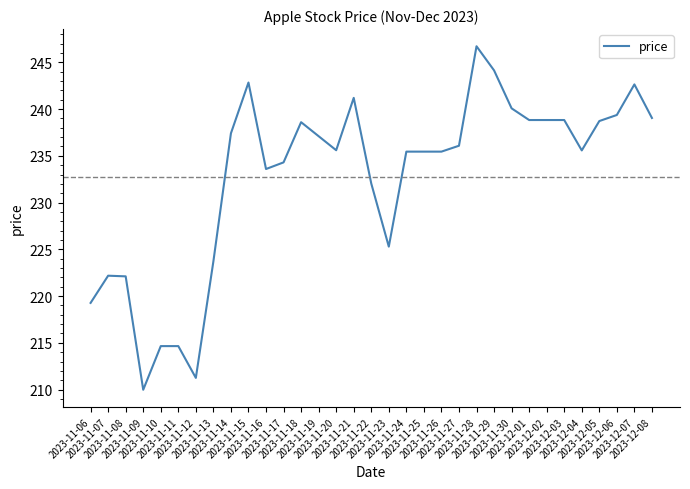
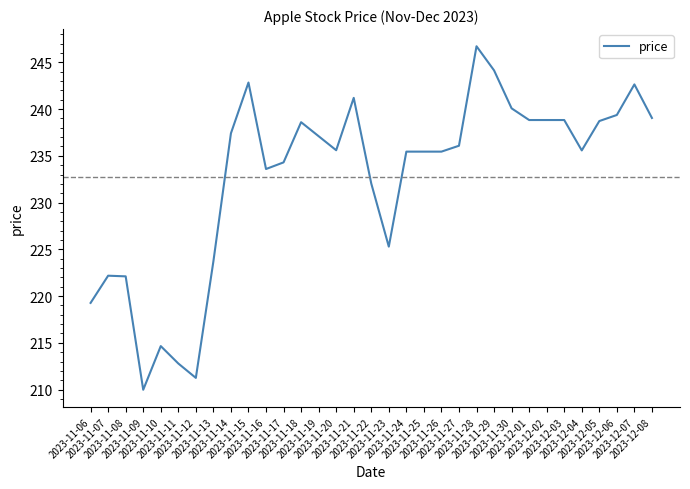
2023-11-11: 215 -> 213
